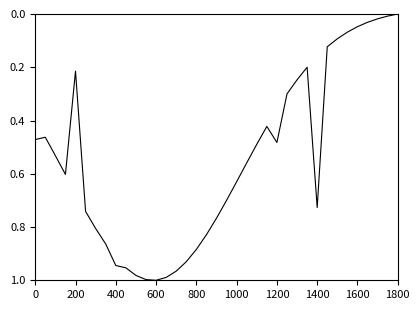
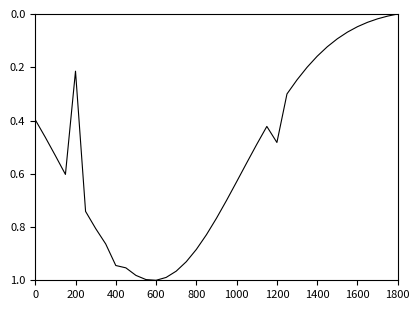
0: 0.47 -> 0.40
1400: 0.73 -> 0.16
